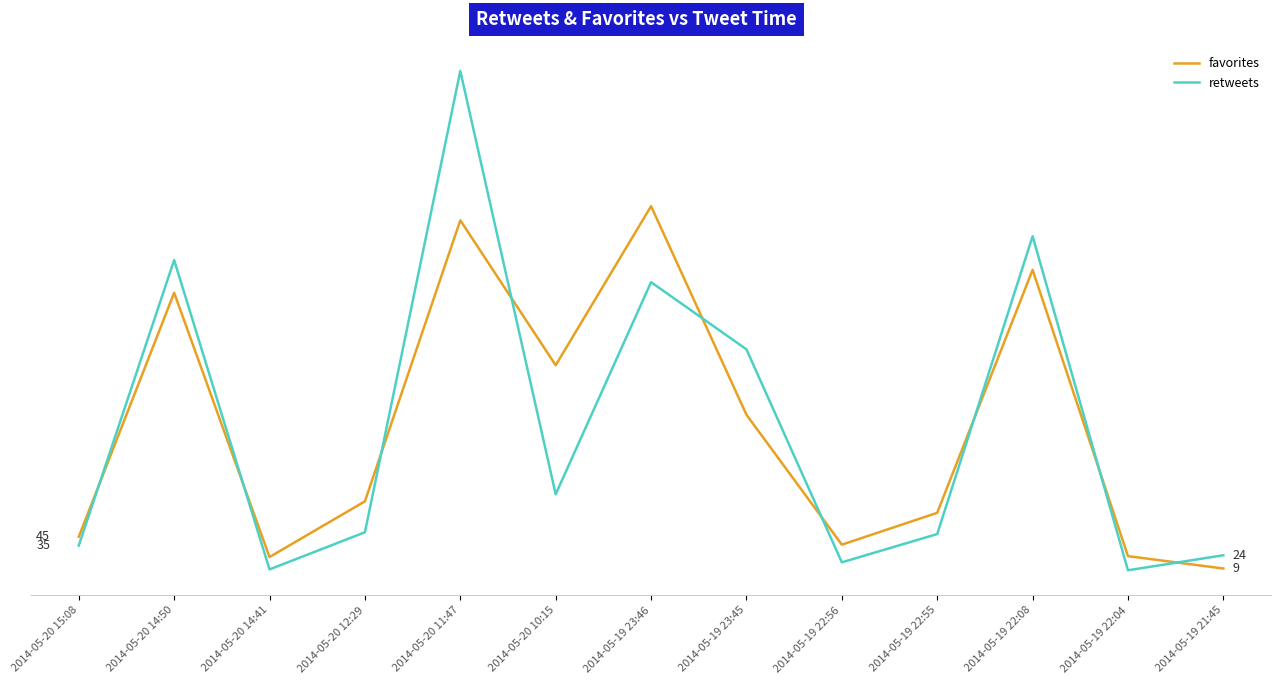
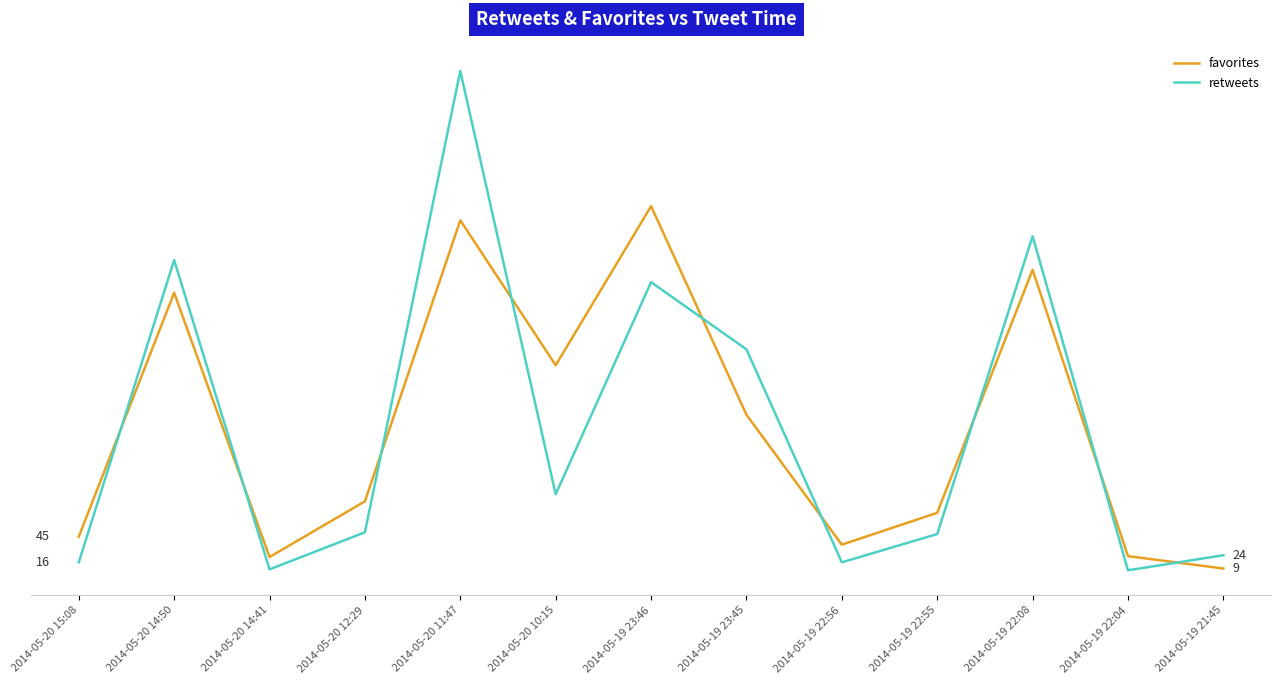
retweets, 2014-05-20 15:08: 35 -> 16
